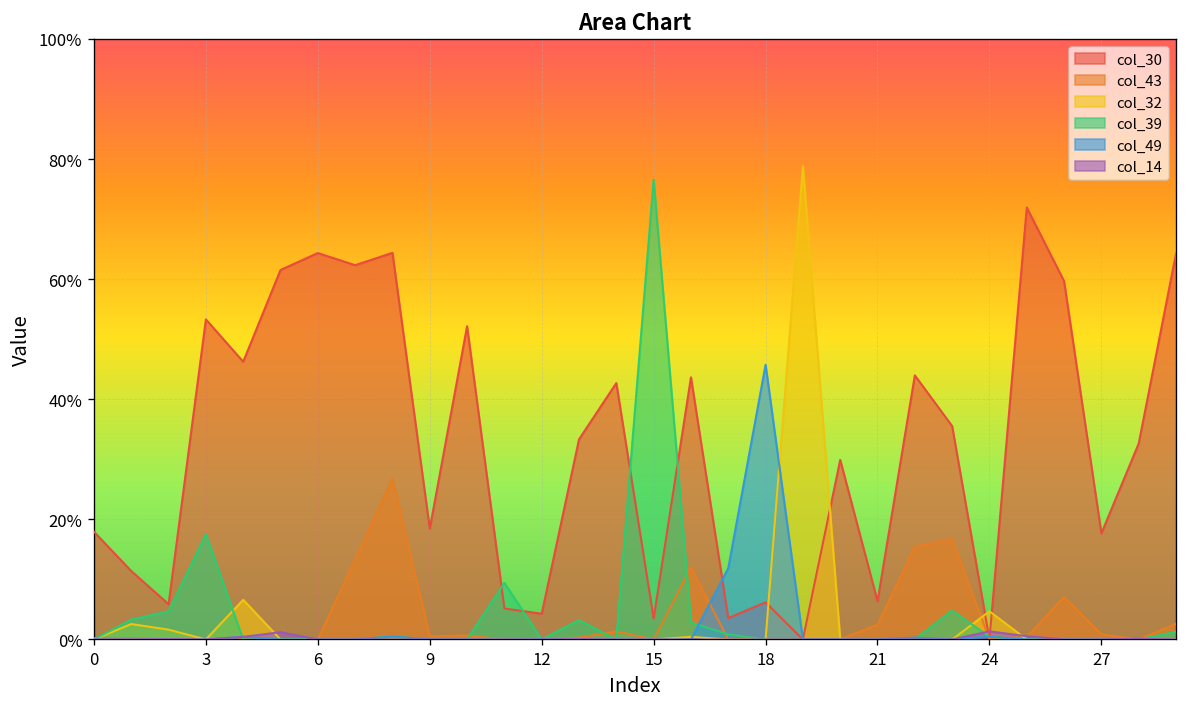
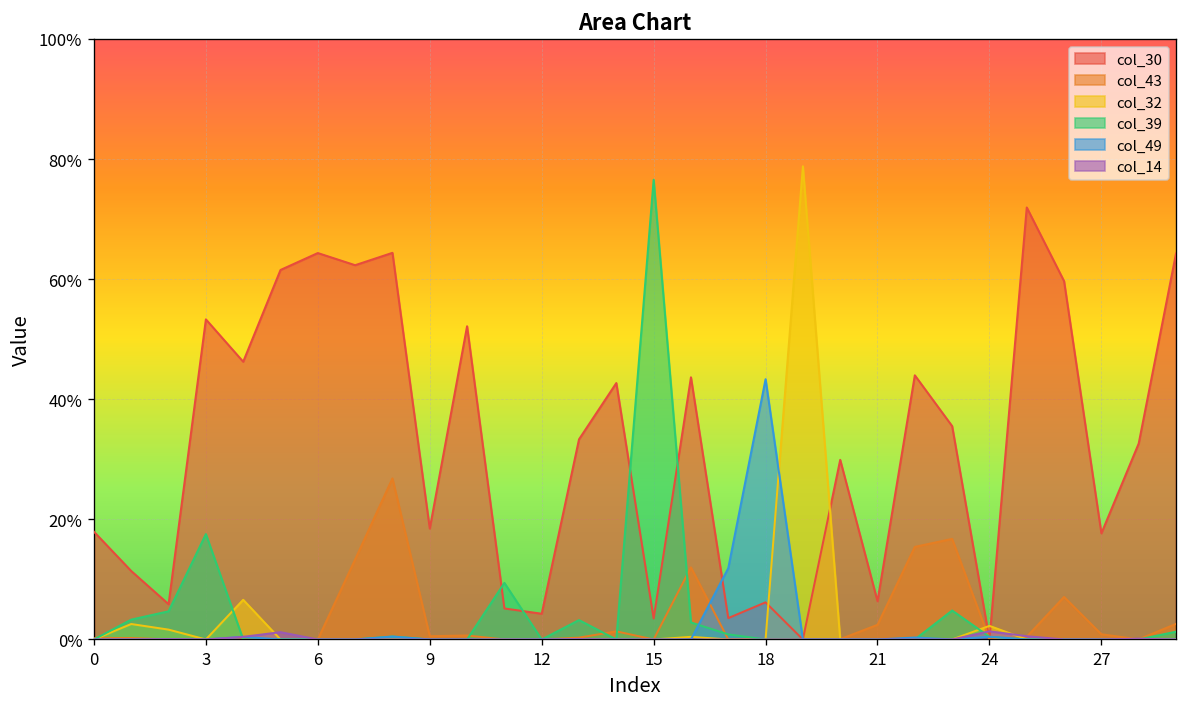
col_49, 18: 46% -> 43%
col_32, 24: 5% -> 2%
